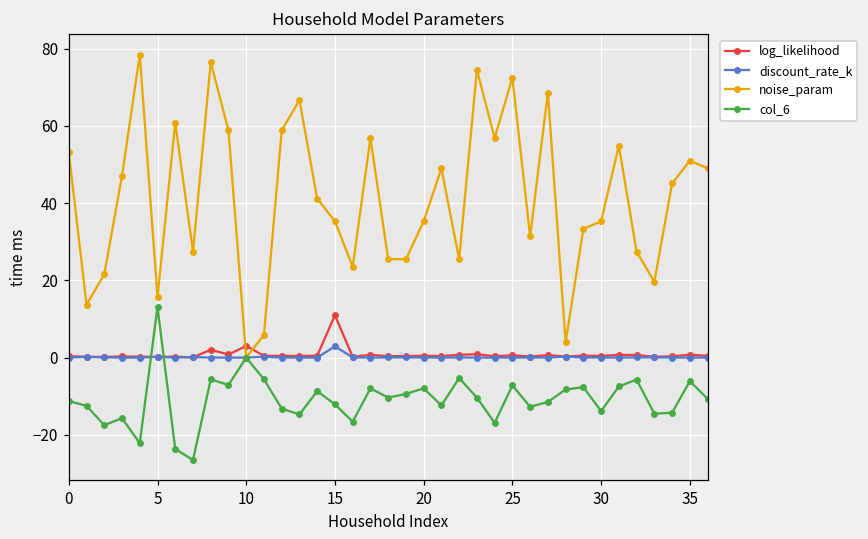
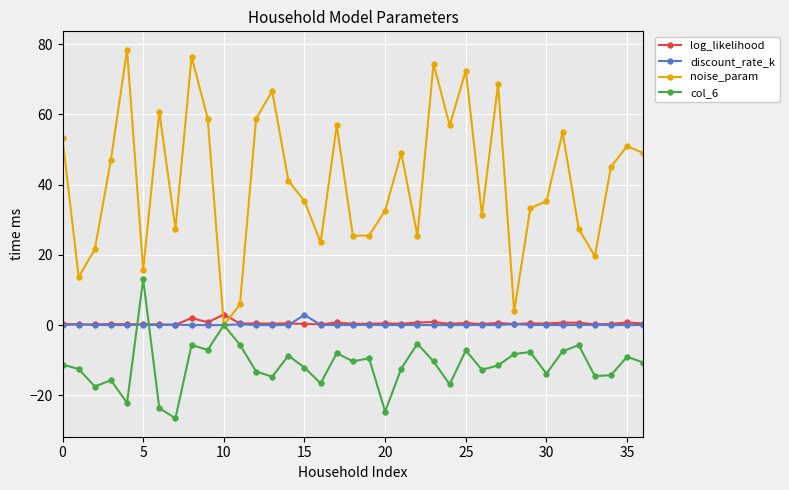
log_likelihood, 15: 11 -> 0
noise_param, 20: 35 -> 33
col_6, 20: -8 -> -25
col_6, 35: -6 -> -9
